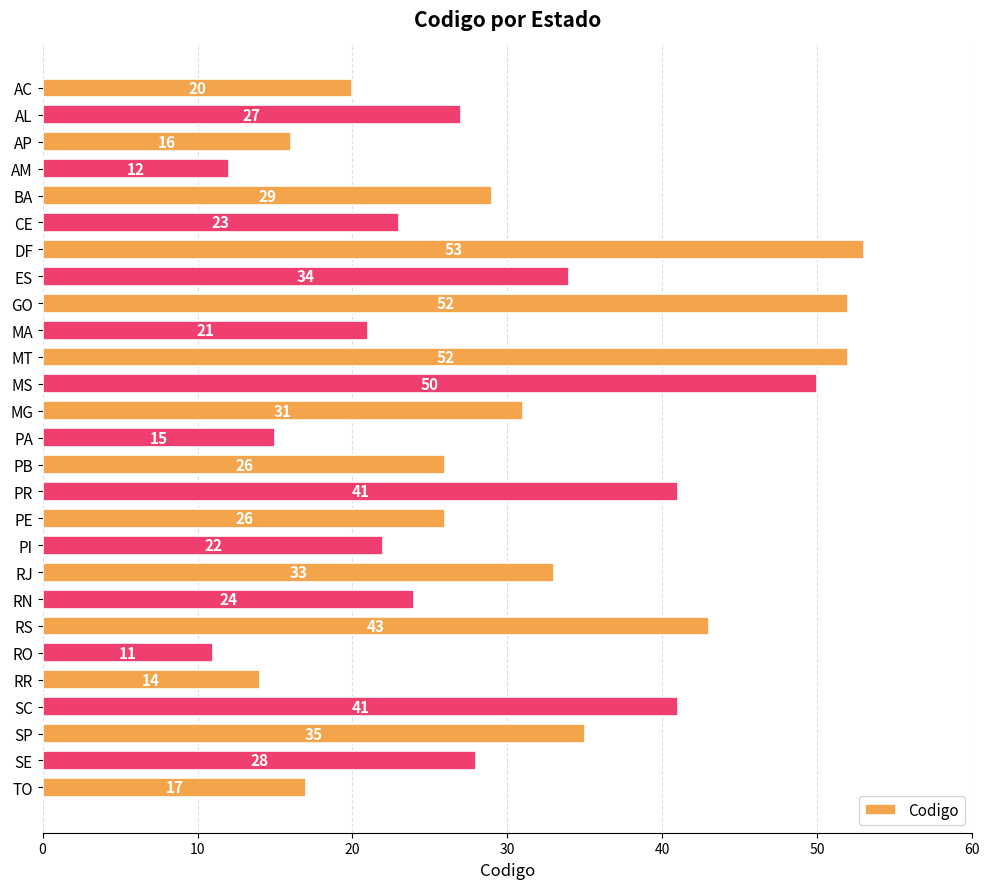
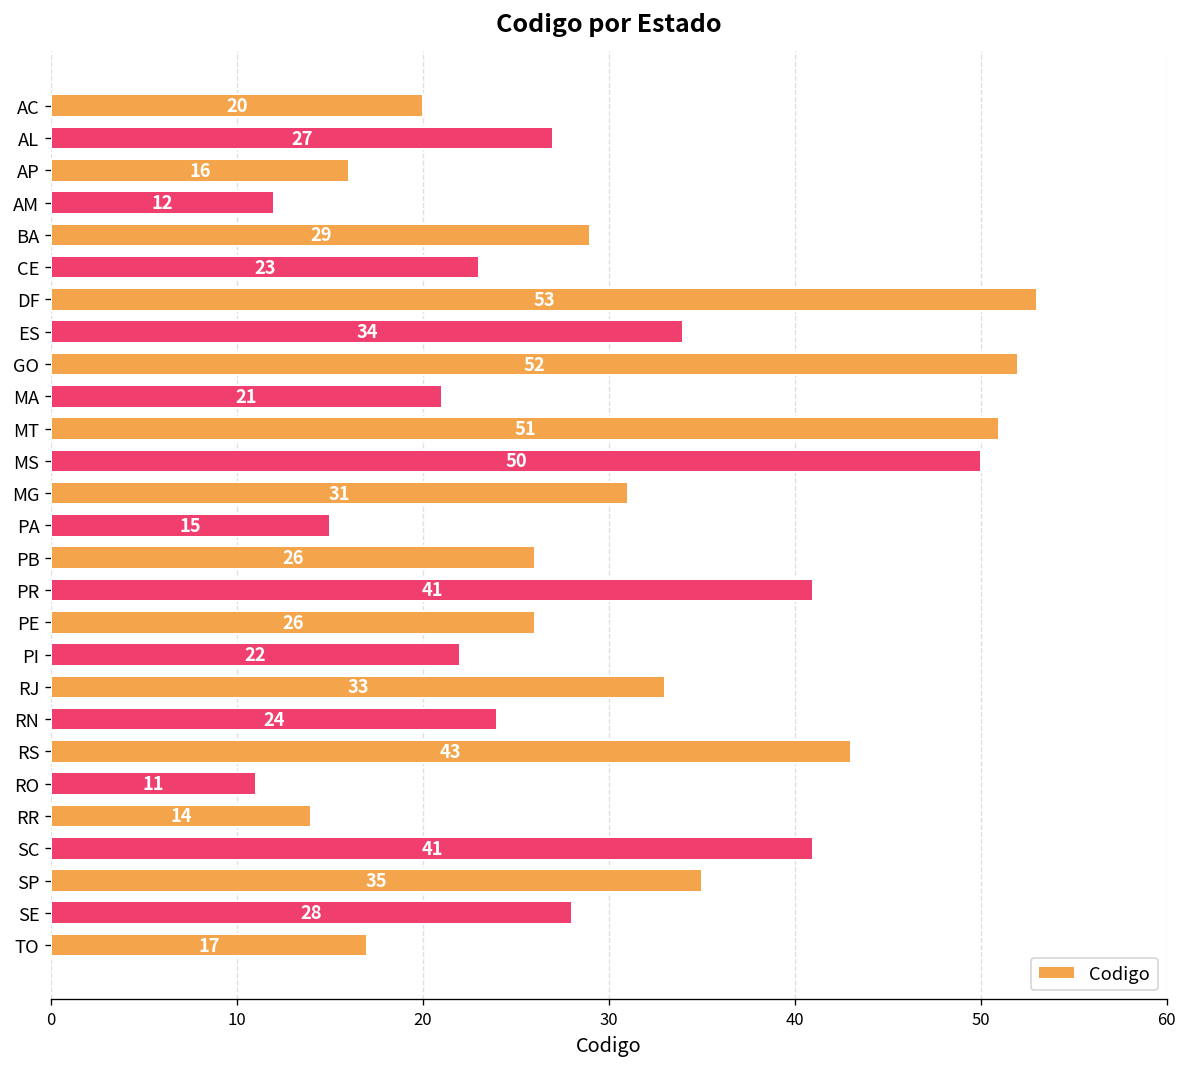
MT: 52 -> 51
